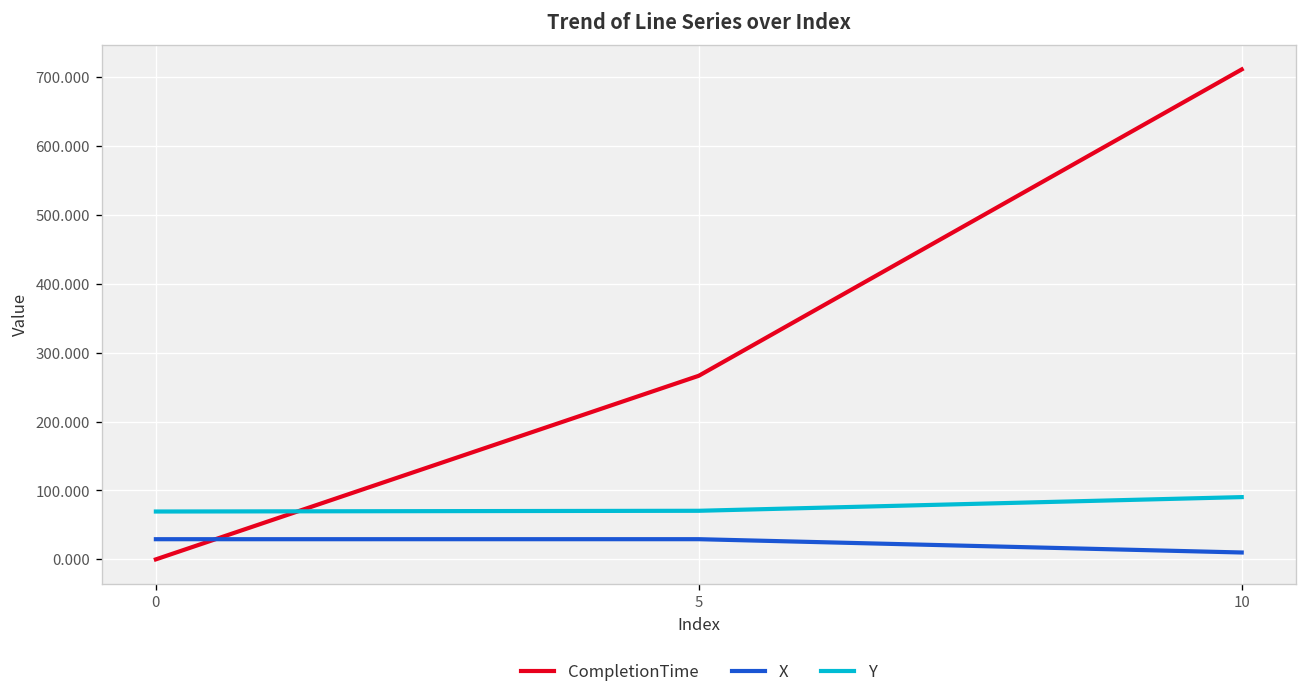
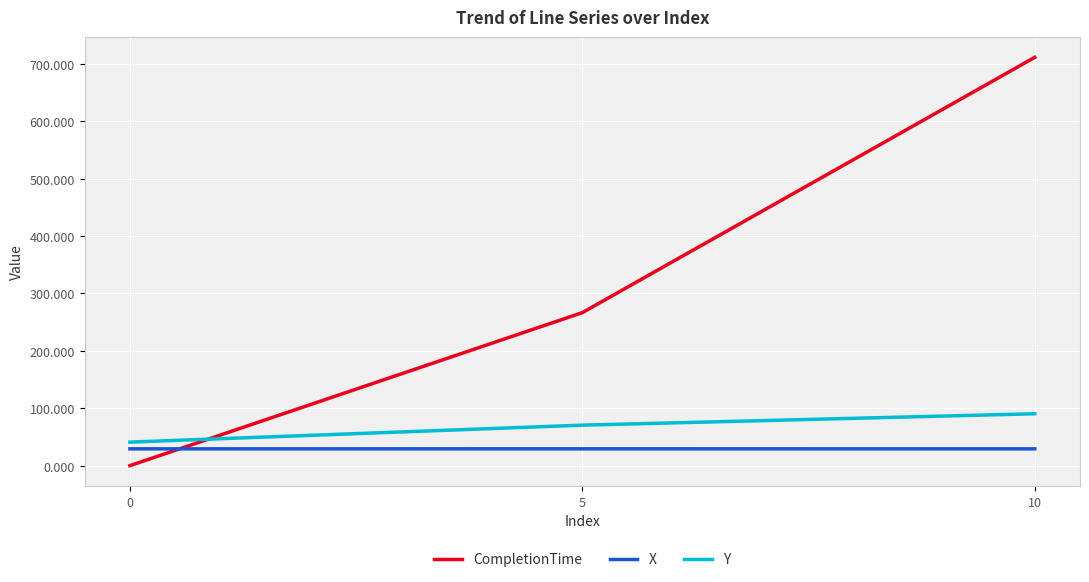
Y, 0: 70 -> 40
X, 10: 10 -> 30
